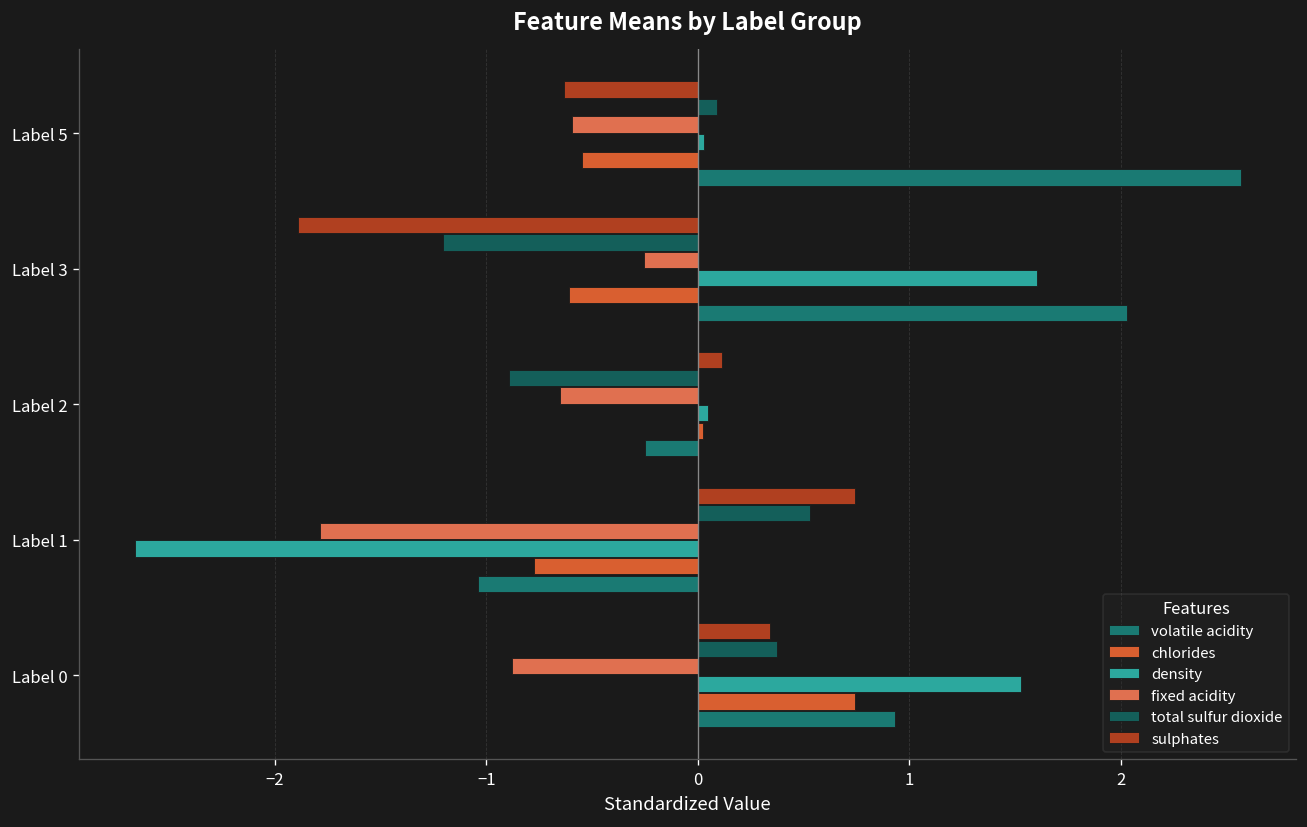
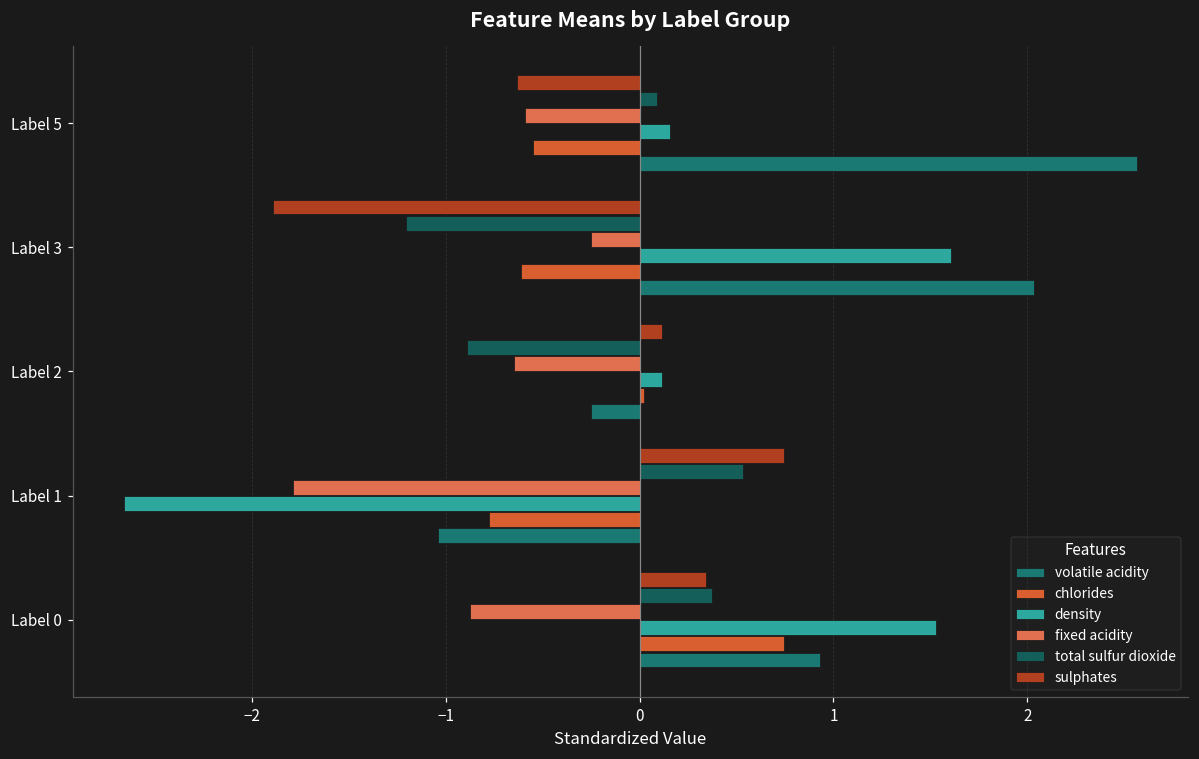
density, Label 5: 0.03 -> 0.16
density, Label 2: 0.05 -> 0.12
